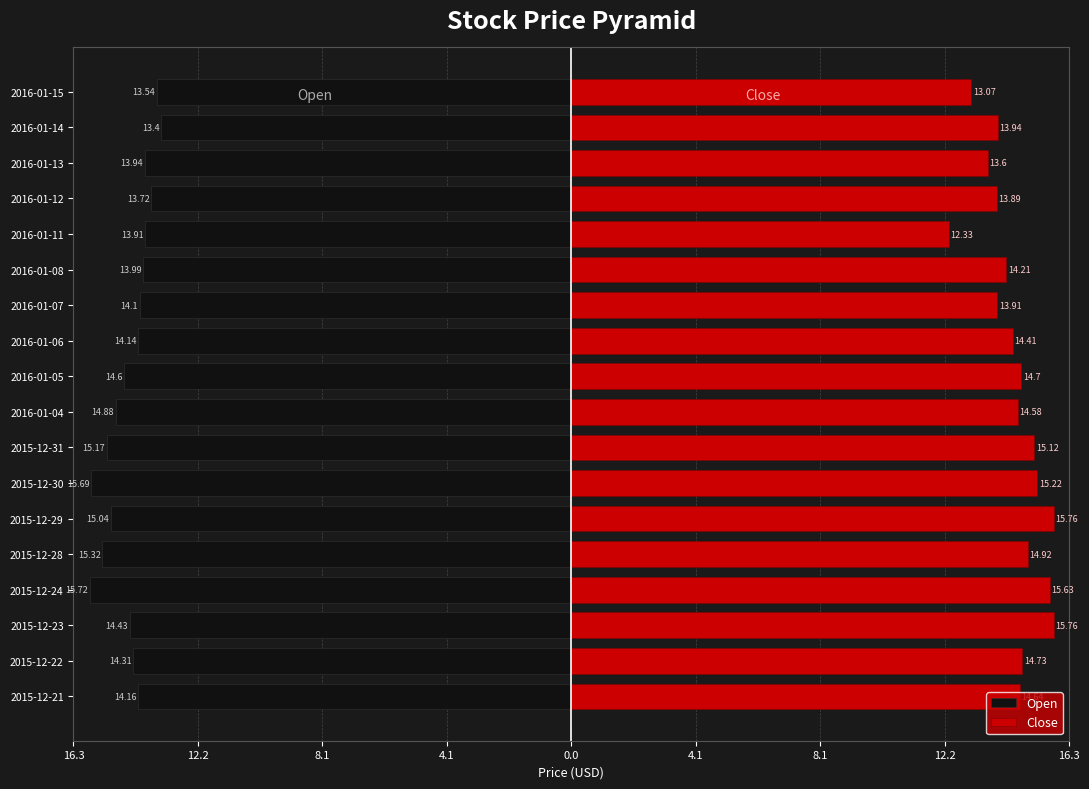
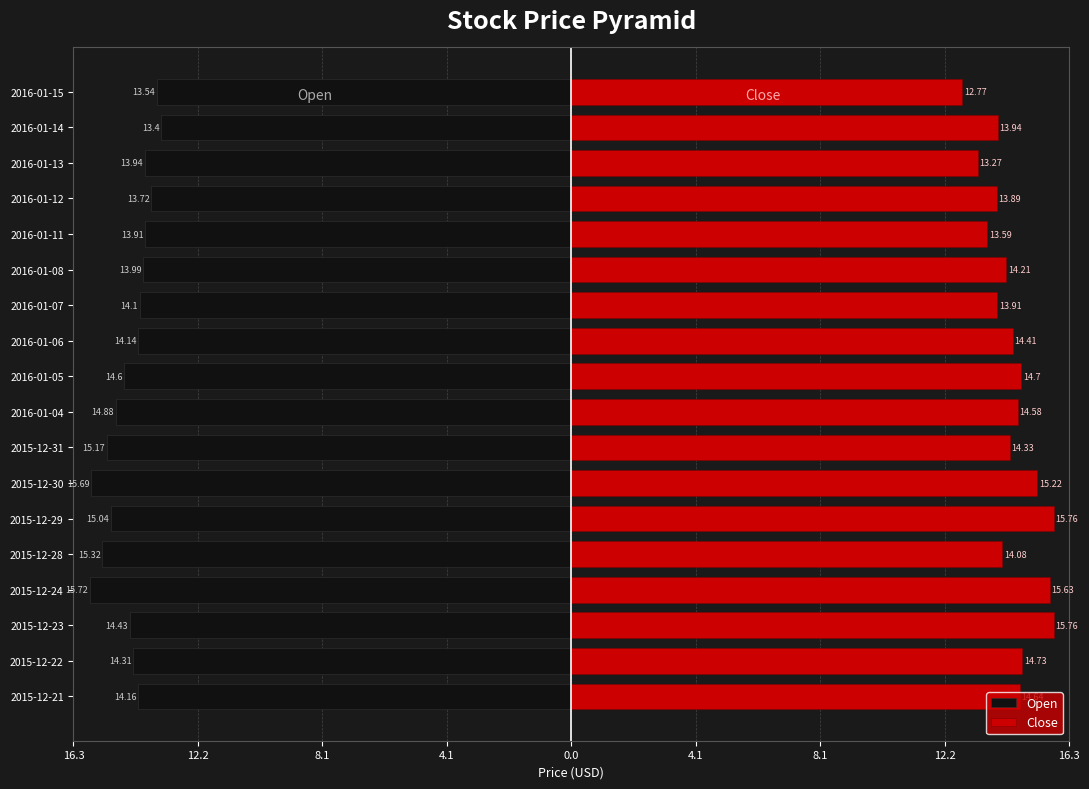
Close, 2016-01-15: 13.07 -> 12.77
Close, 2016-01-13: 13.6 -> 13.27
Close, 2016-01-11: 12.33 -> 13.59
Close, 2015-12-31: 15.12 -> 14.33
Close, 2015-12-28: 14.92 -> 14.08
